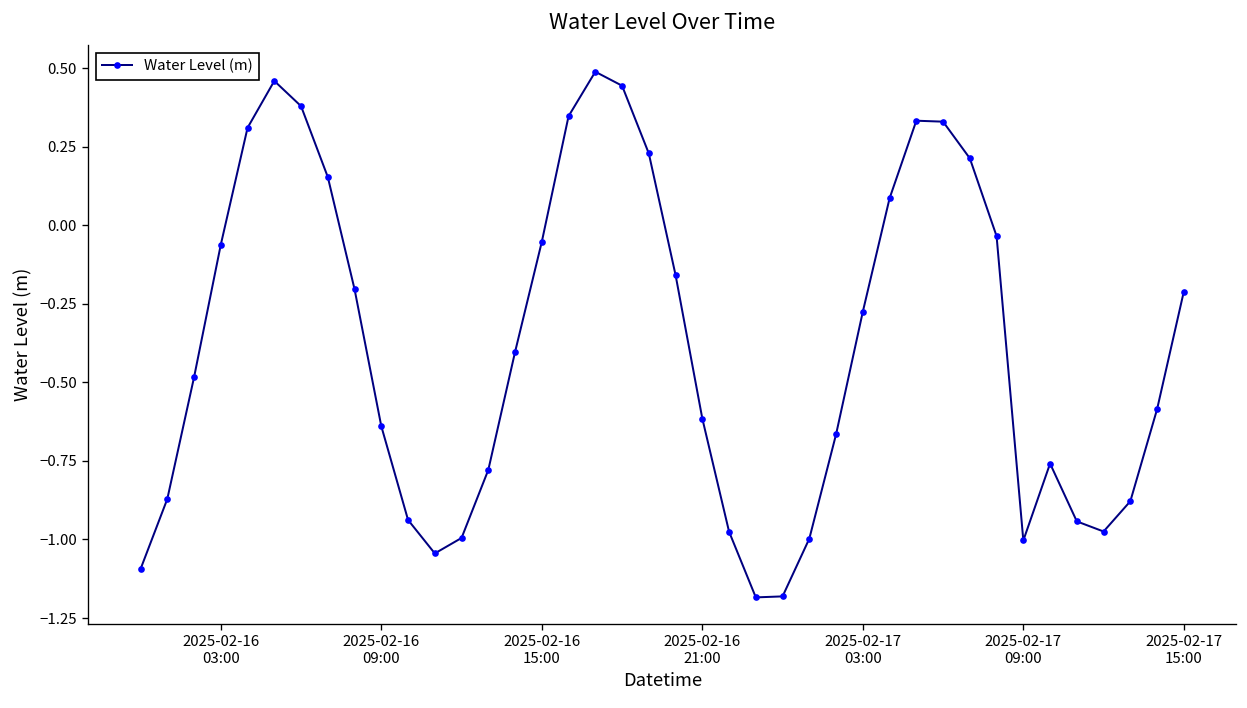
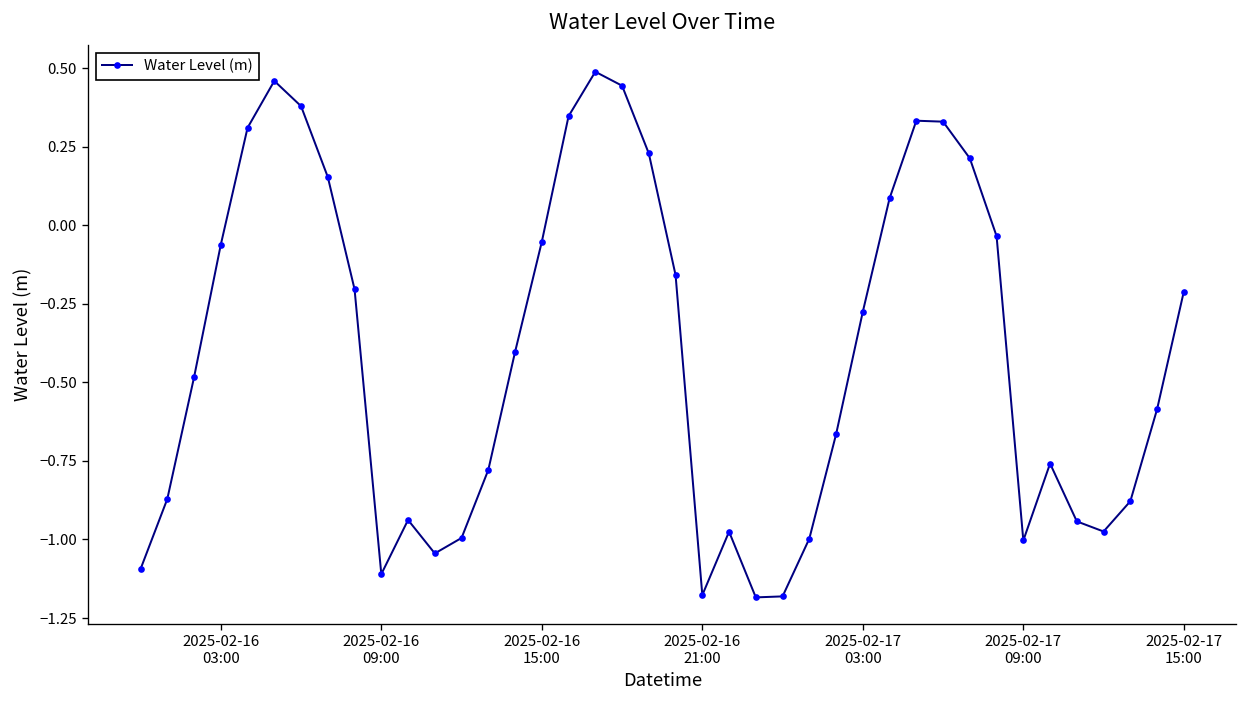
2025-02-16 09:00: -0.64 -> -1.11
2025-02-16 21:00: -0.62 -> -1.18
